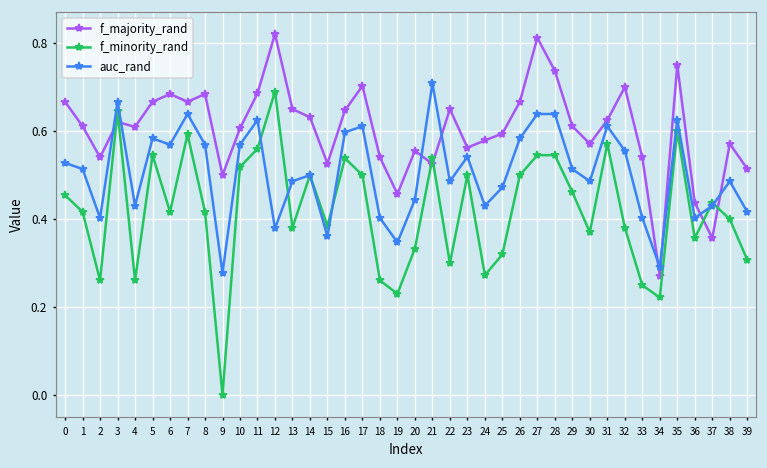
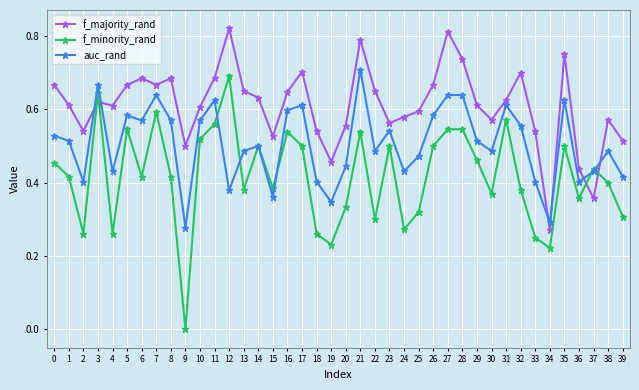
f_majority_rand, 21: 0.53 -> 0.79
f_minority_rand, 35: 0.6 -> 0.5
